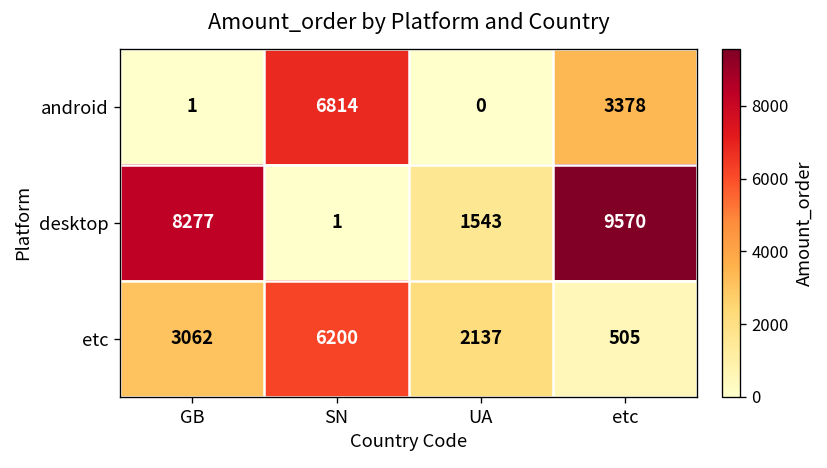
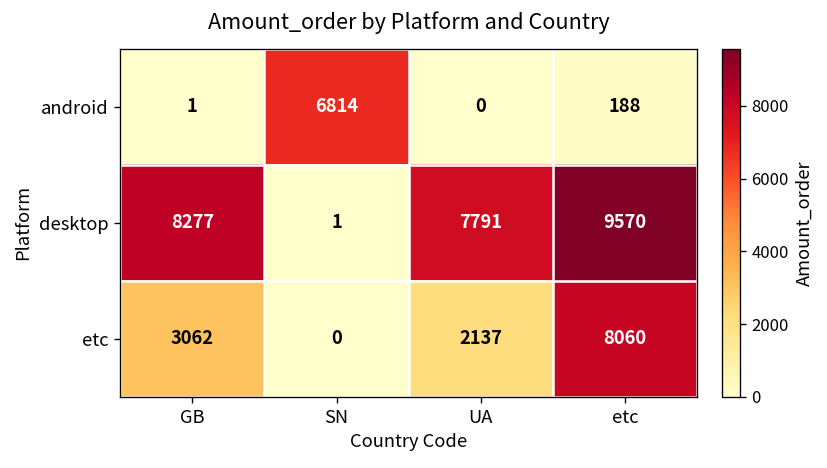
android, etc: 3378 -> 188
desktop, UA: 1543 -> 7791
etc, SN: 6200 -> 0
etc, etc: 505 -> 8060
